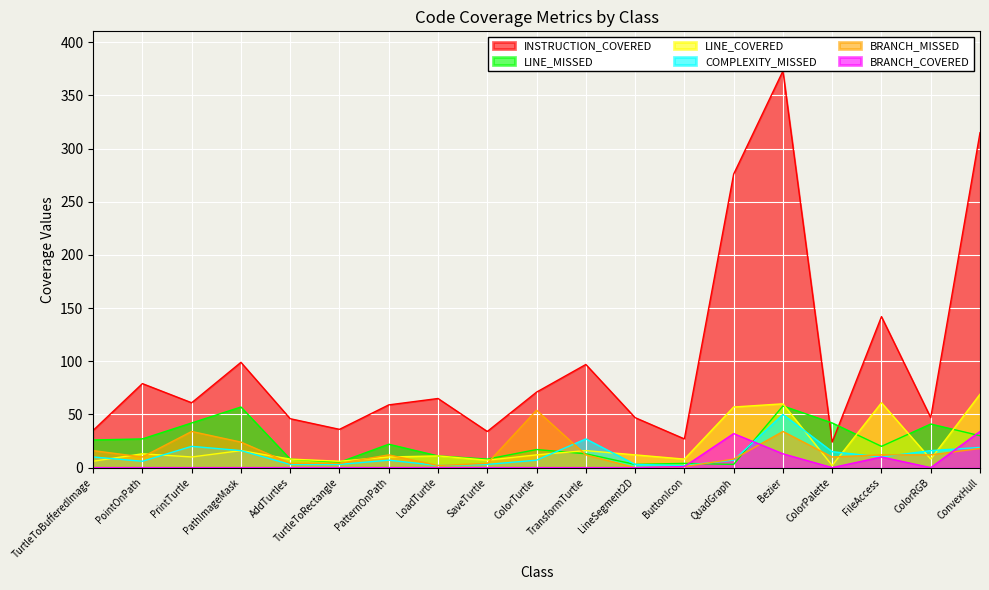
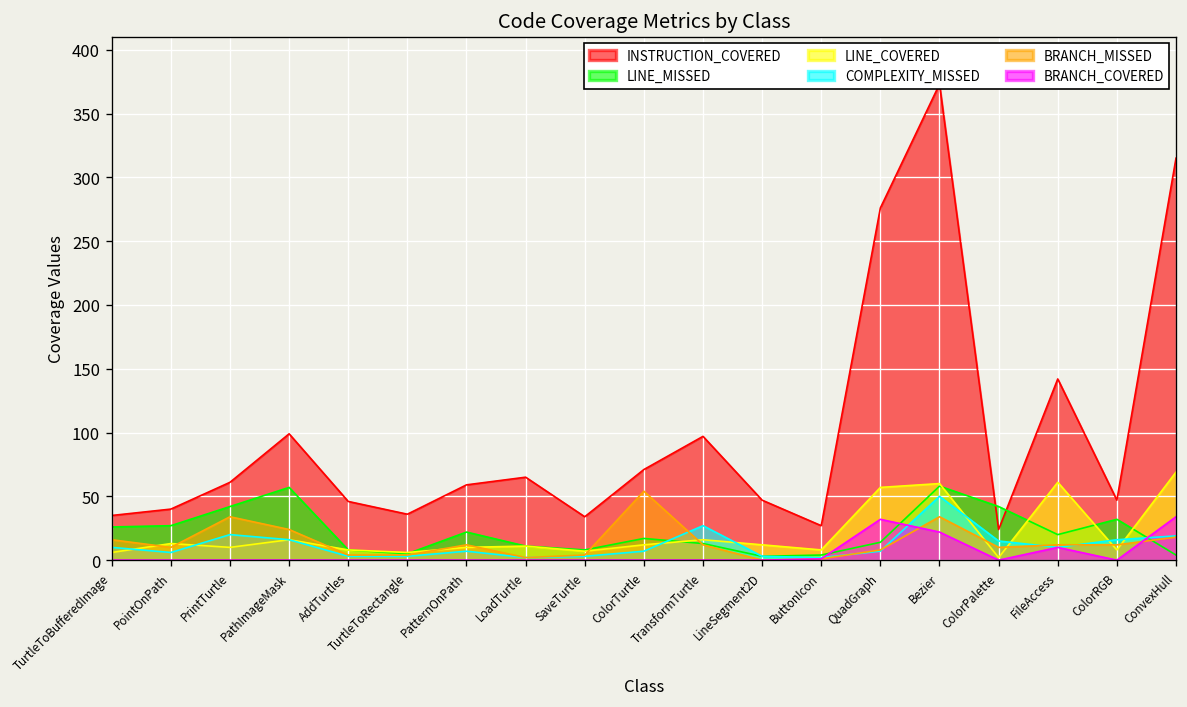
INSTRUCTION_COVERED, PointOnPath: 79 -> 40
LINE_MISSED, QuadGraph: 3 -> 14
BRANCH_COVERED, Bezier: 13 -> 22
LINE_MISSED, ColorRGB: 41 -> 32
LINE_MISSED, ConvexHull: 30 -> 4
